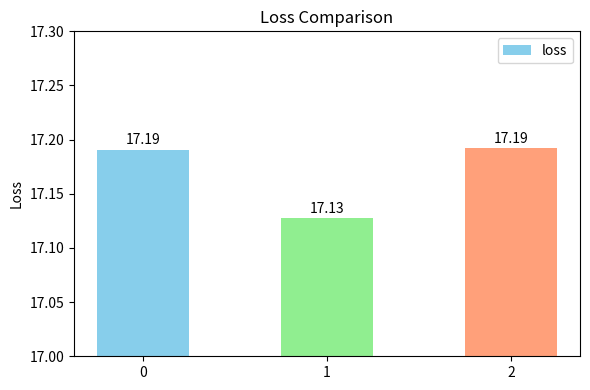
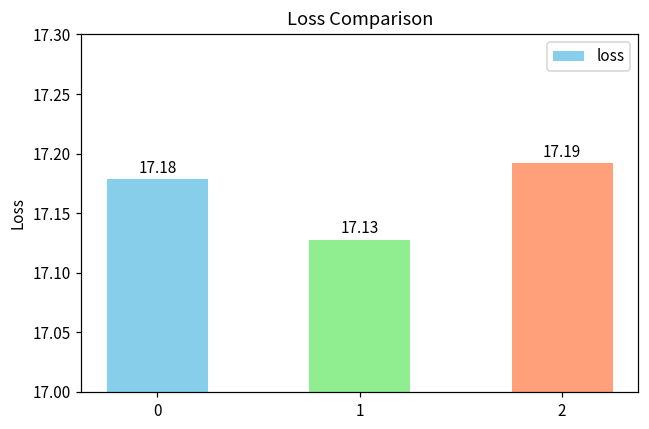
0: 17.19 -> 17.18
